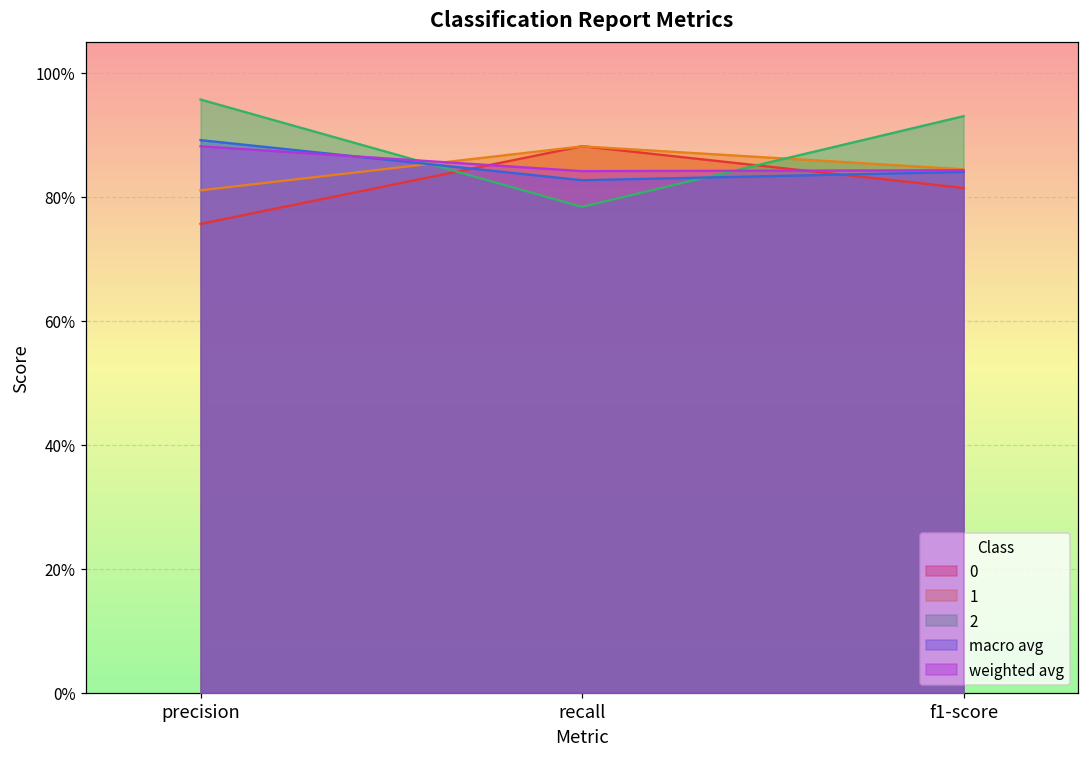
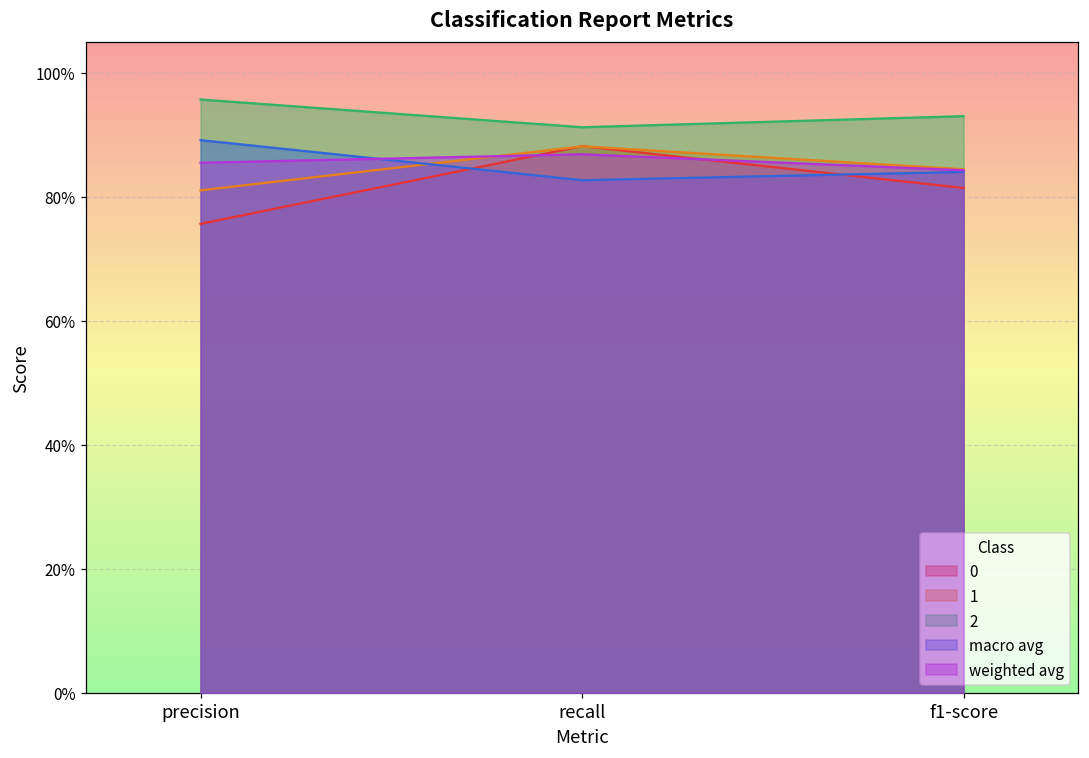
weighted avg, precision: 88% -> 85%
2, recall: 78% -> 91%
weighted avg, recall: 84% -> 87%
